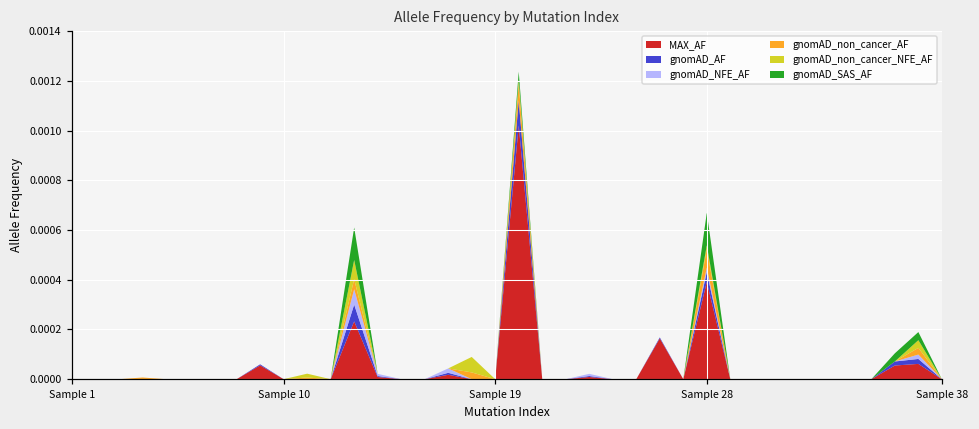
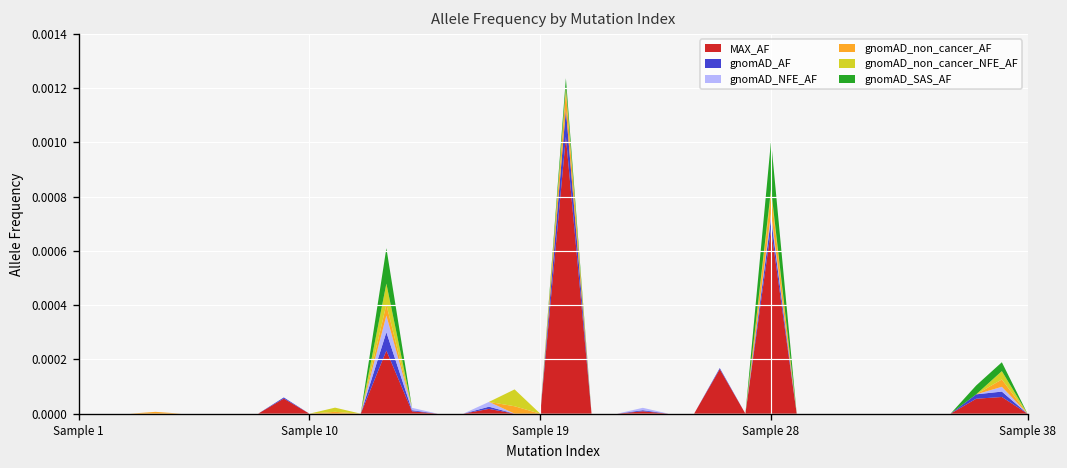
MAX_AF, Sample 28: 0.00039 -> 0.00068
gnomAD_SAS_AF, Sample 28: 0.00013 -> 0.00018
